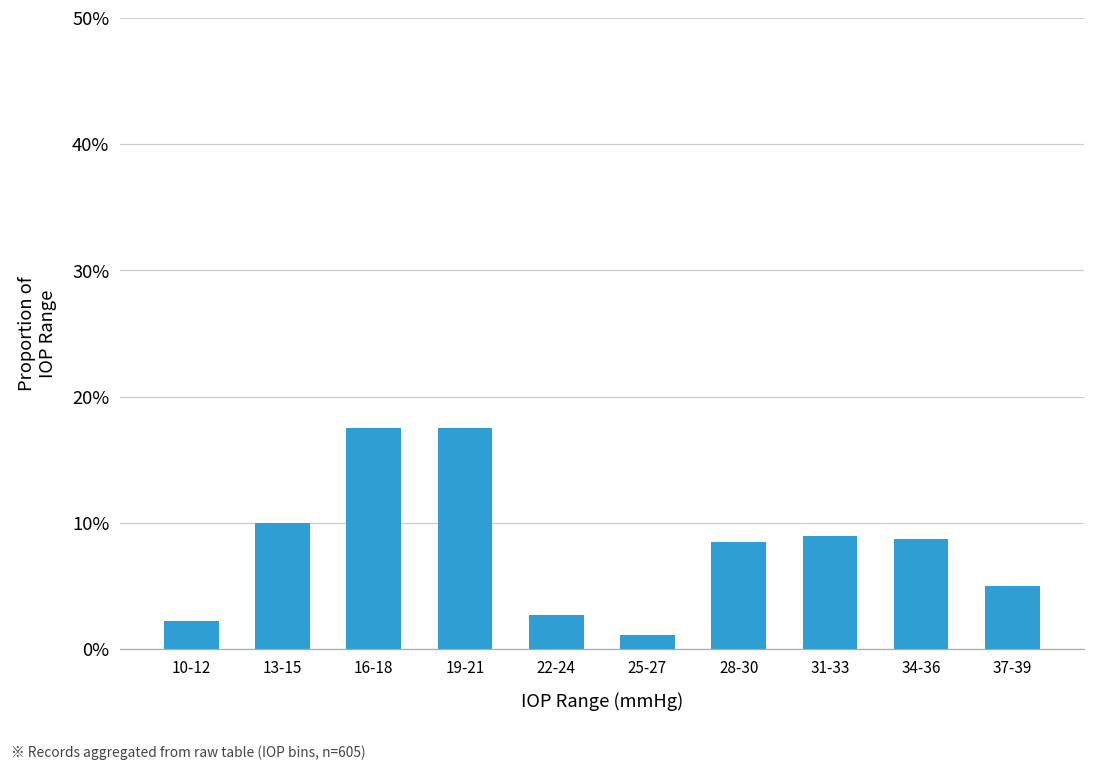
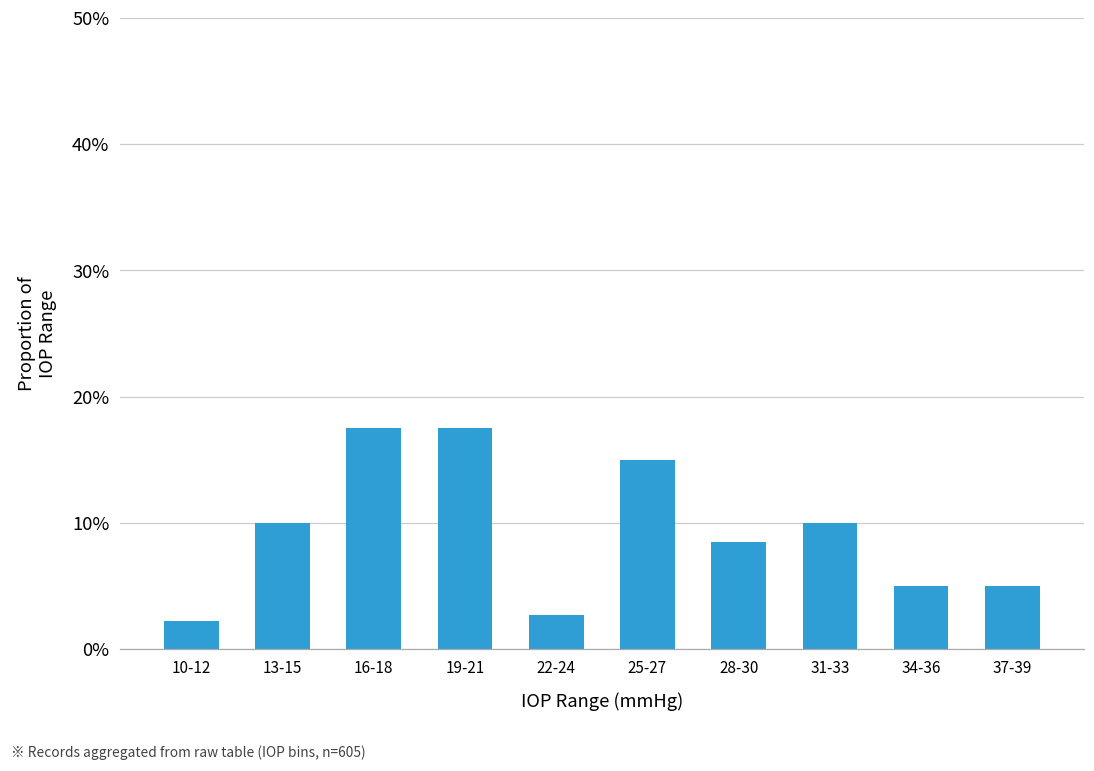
25-27: 1.1% -> 15.0%
31-33: 9% -> 10%
34-36: 8.7% -> 5.0%
